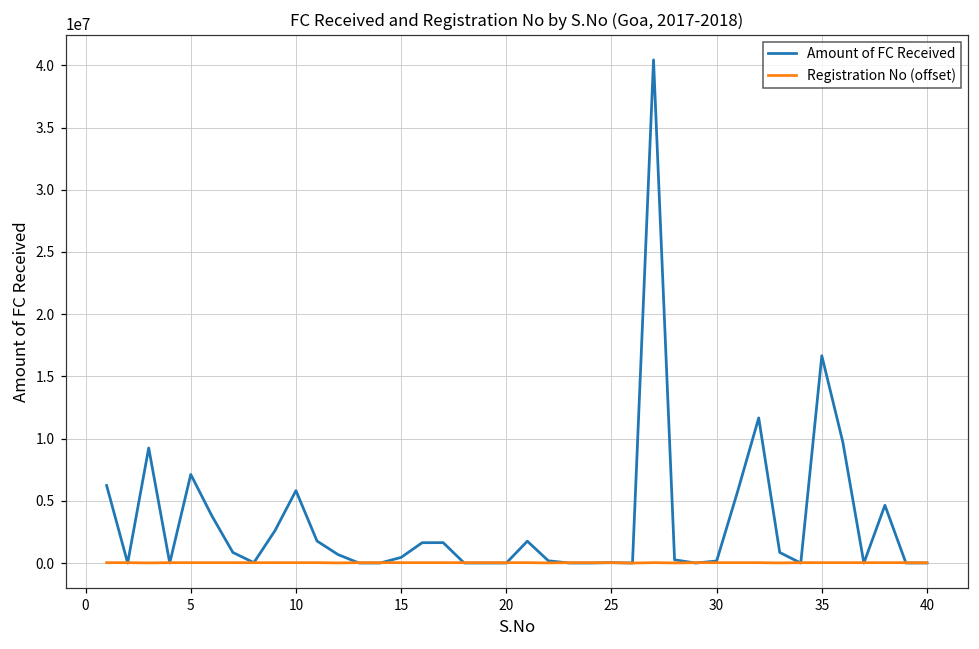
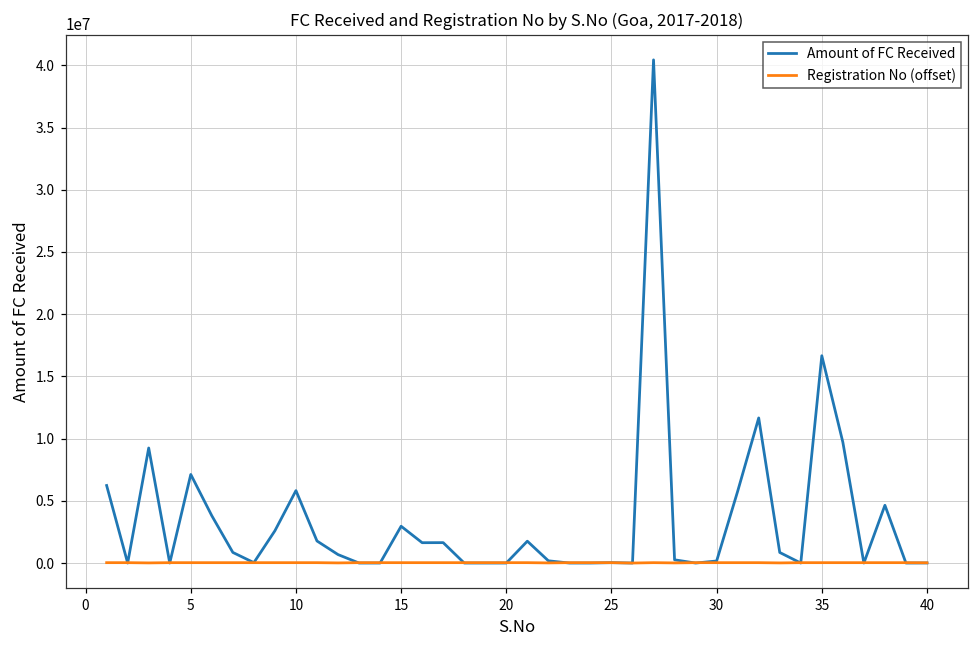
Amount of FC Received, 15: 500000 -> 3000000
